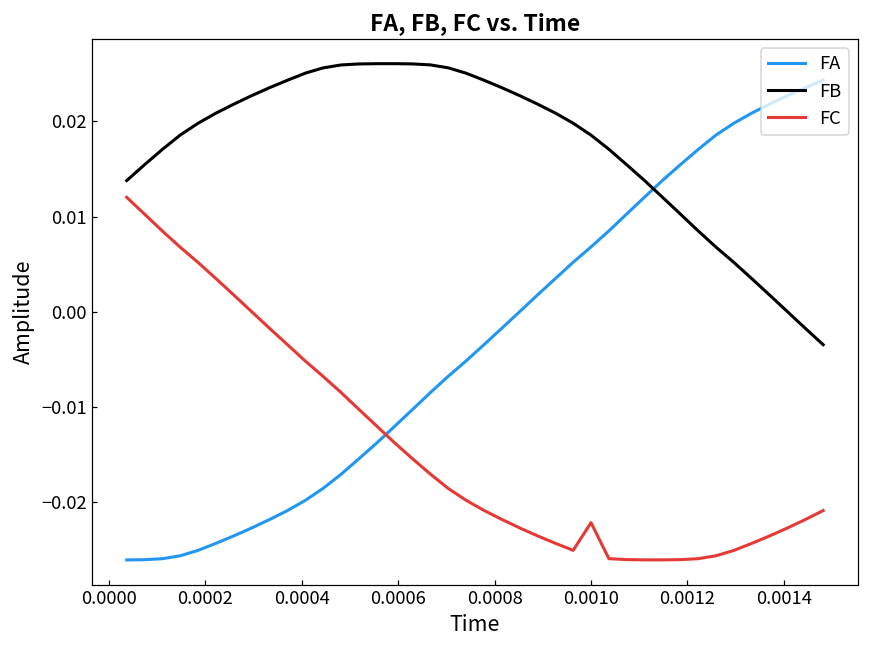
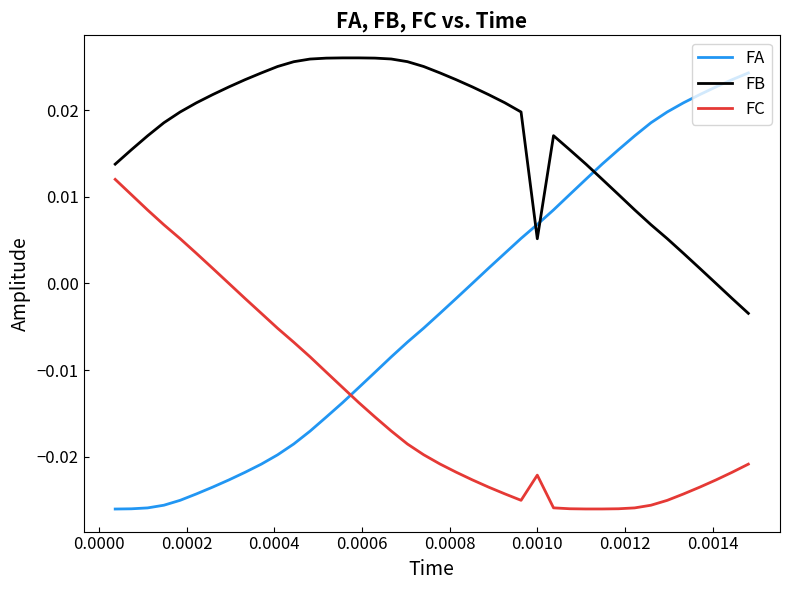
FB, 0.0010: 0.019 -> 0.005
